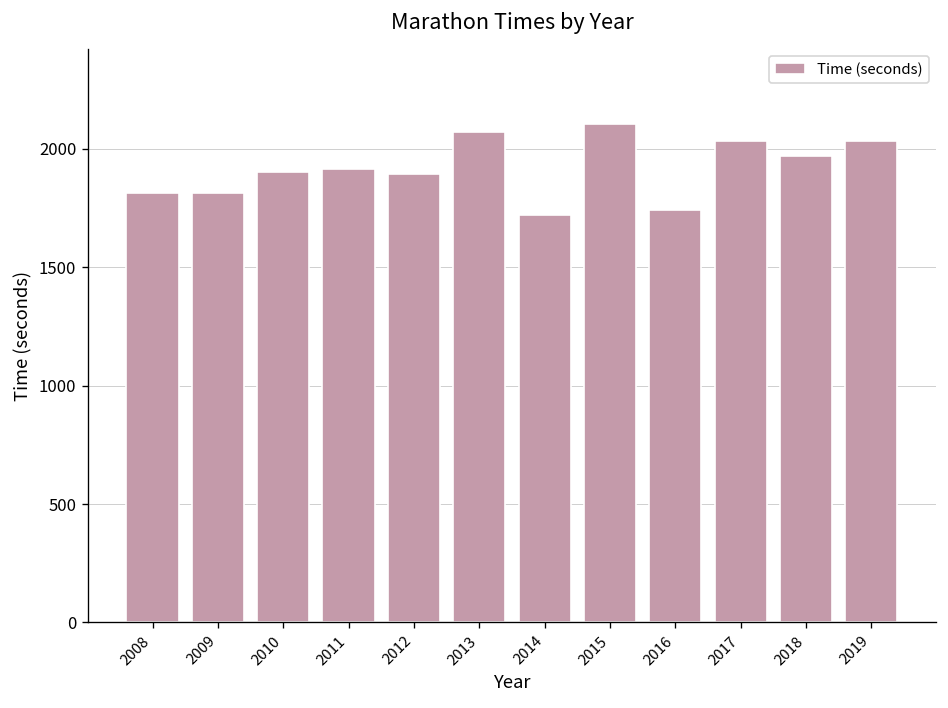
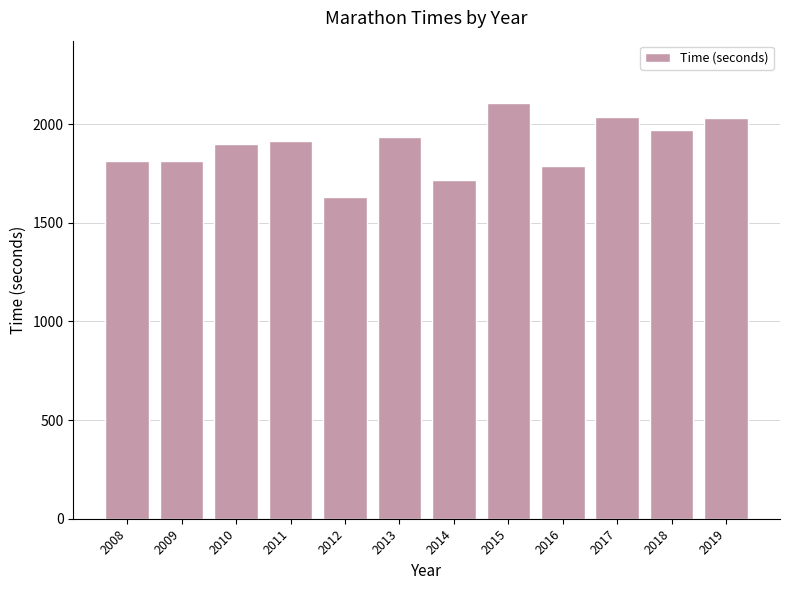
2012: 1890 -> 1630
2013: 2070 -> 1930
2016: 1740 -> 1790
